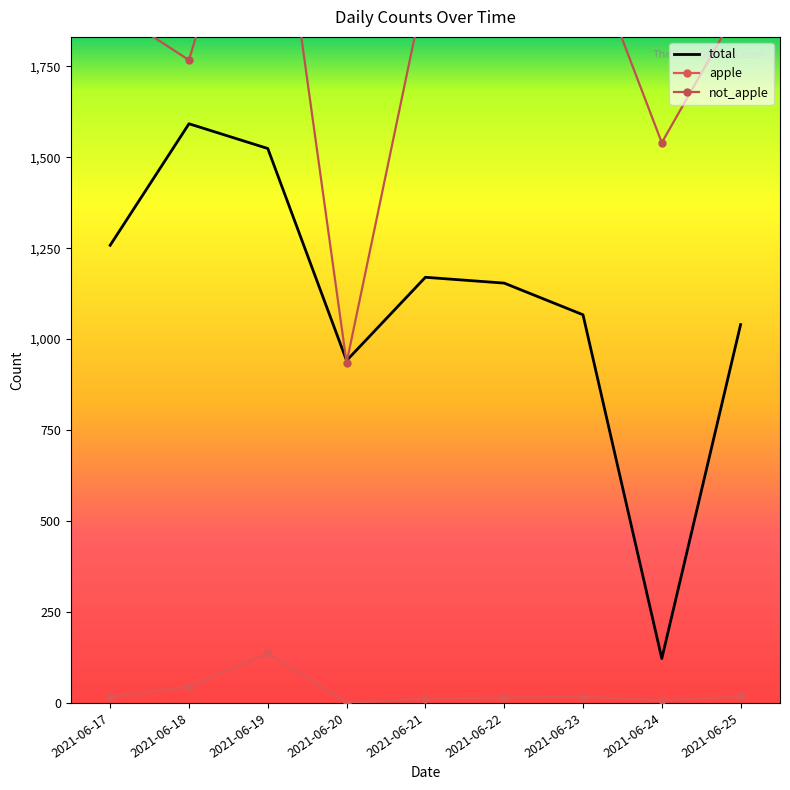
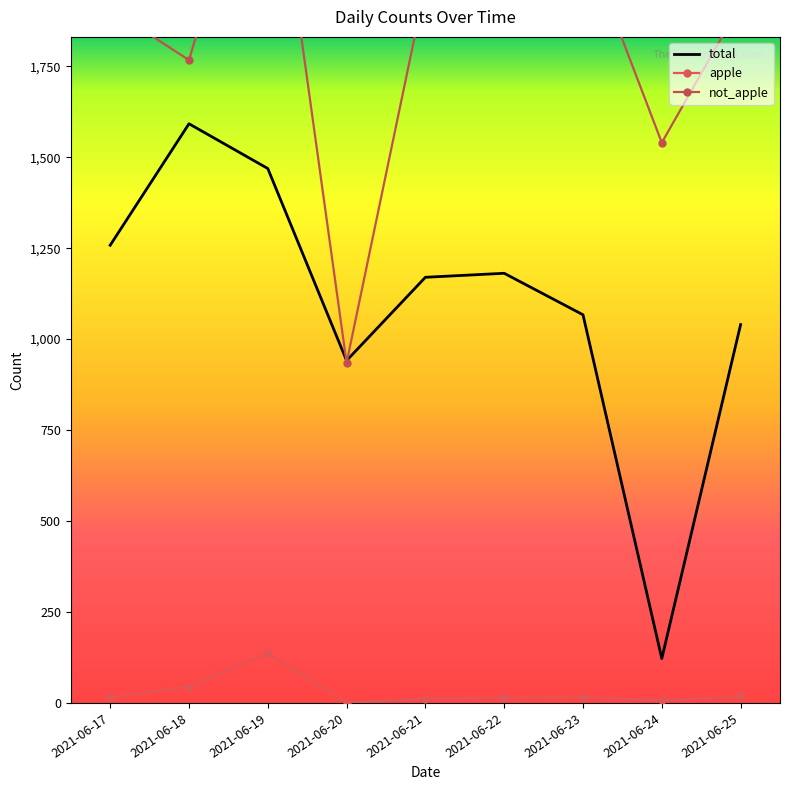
total, 2021-06-19: 1,520 -> 1,470
total, 2021-06-22: 1,150 -> 1,180
